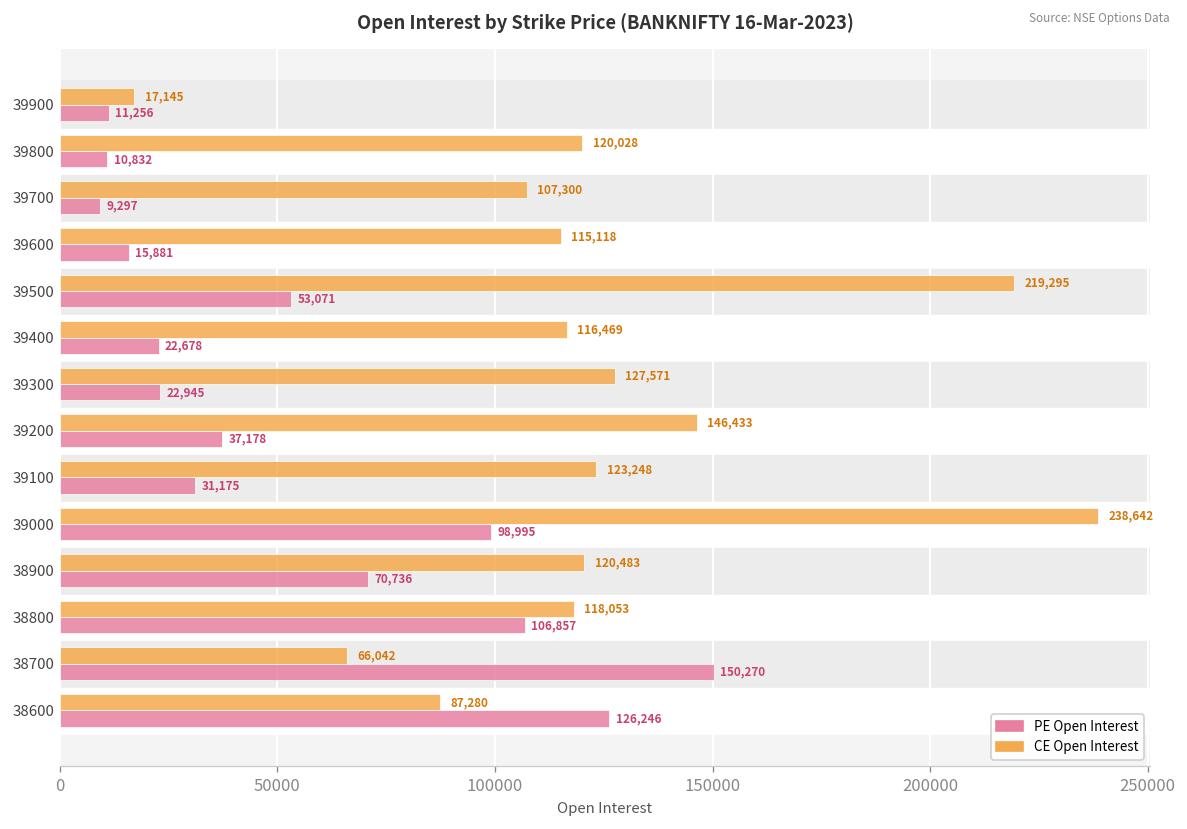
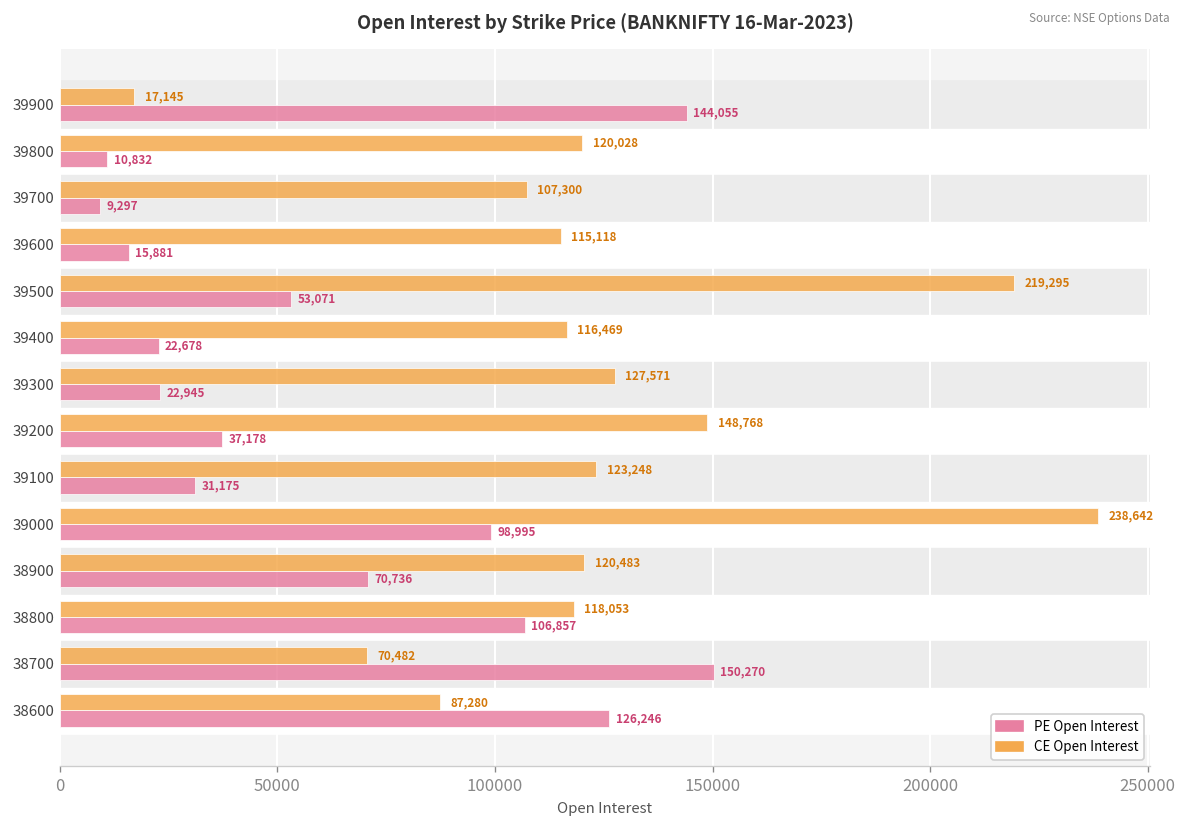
PE Open Interest, 39900: 11,256 -> 144,055
CE Open Interest, 39200: 146,433 -> 148,768
CE Open Interest, 38700: 66,042 -> 70,482
